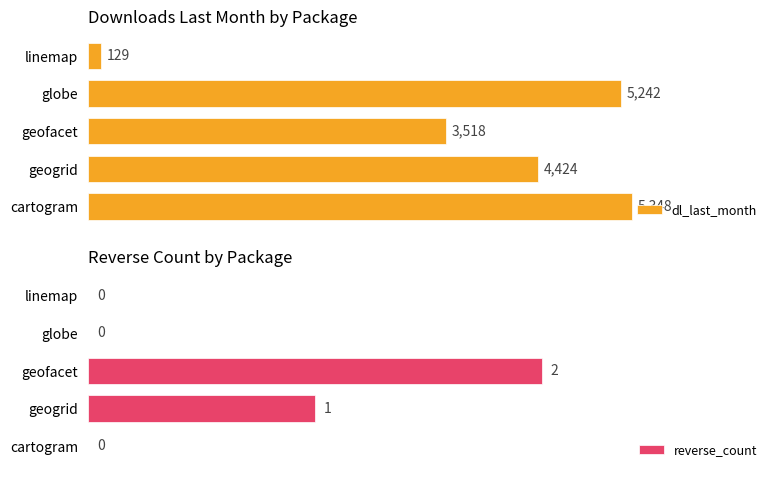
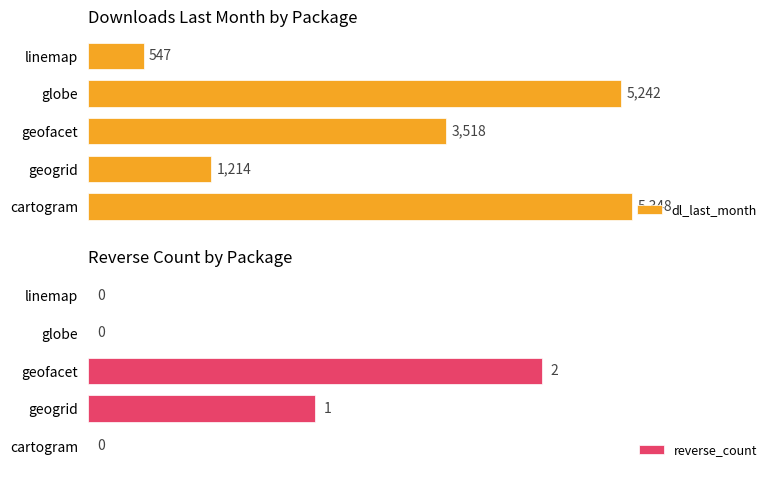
Downloads Last Month by Package, linemap: 129 -> 547
Downloads Last Month by Package, geogrid: 4,424 -> 1,214
